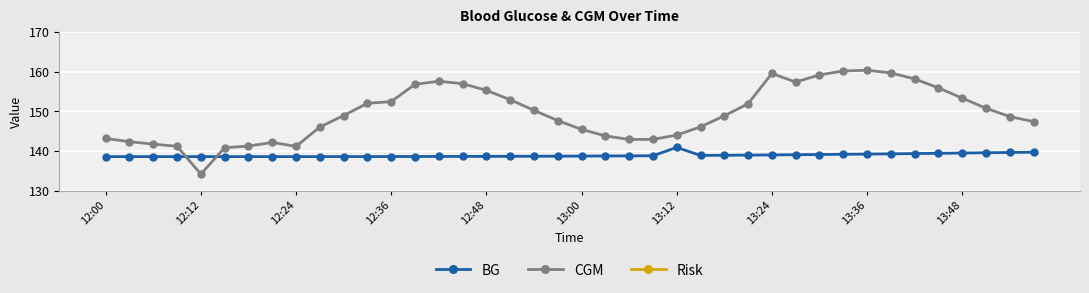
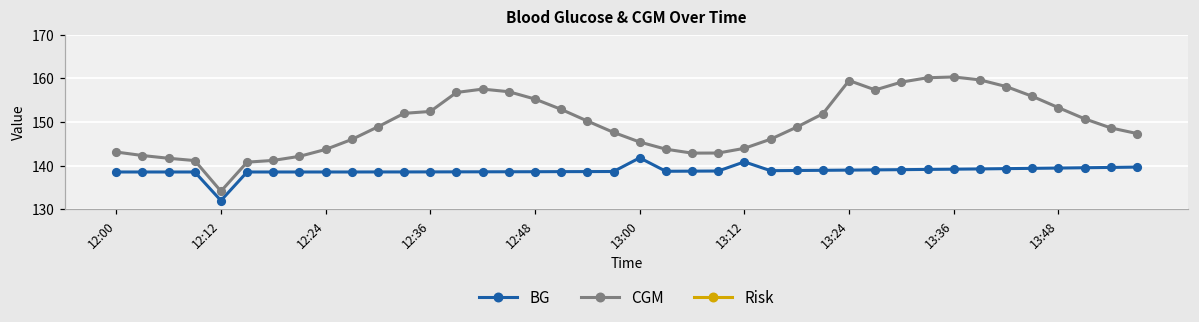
BG, 12:12: 139 -> 132
CGM, 12:24: 141 -> 144
BG, 13:00: 139 -> 142
